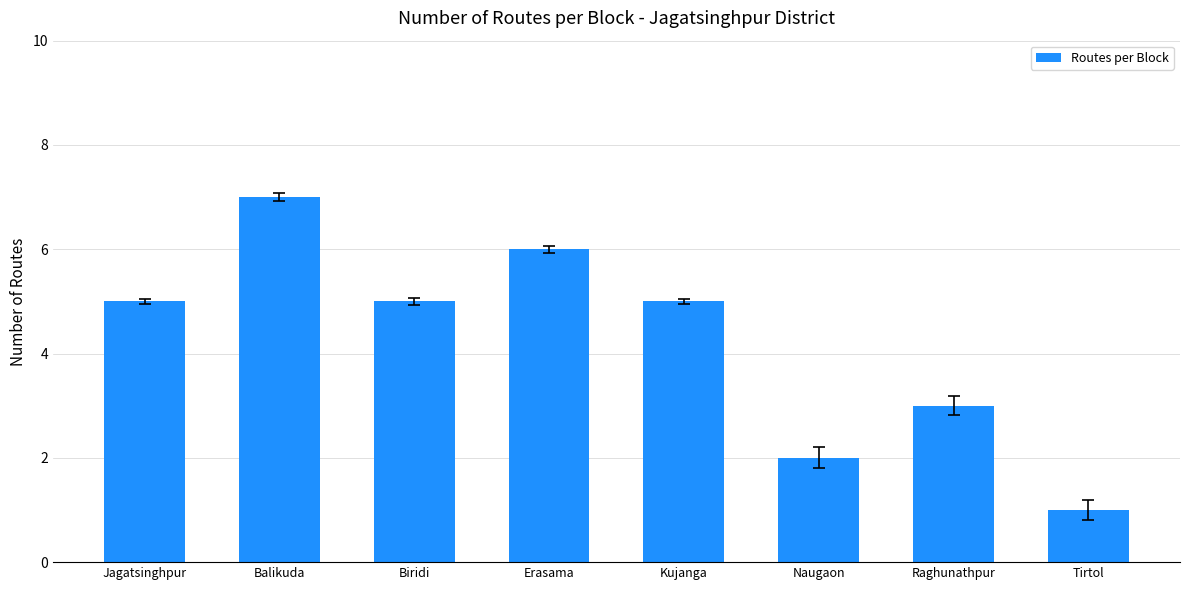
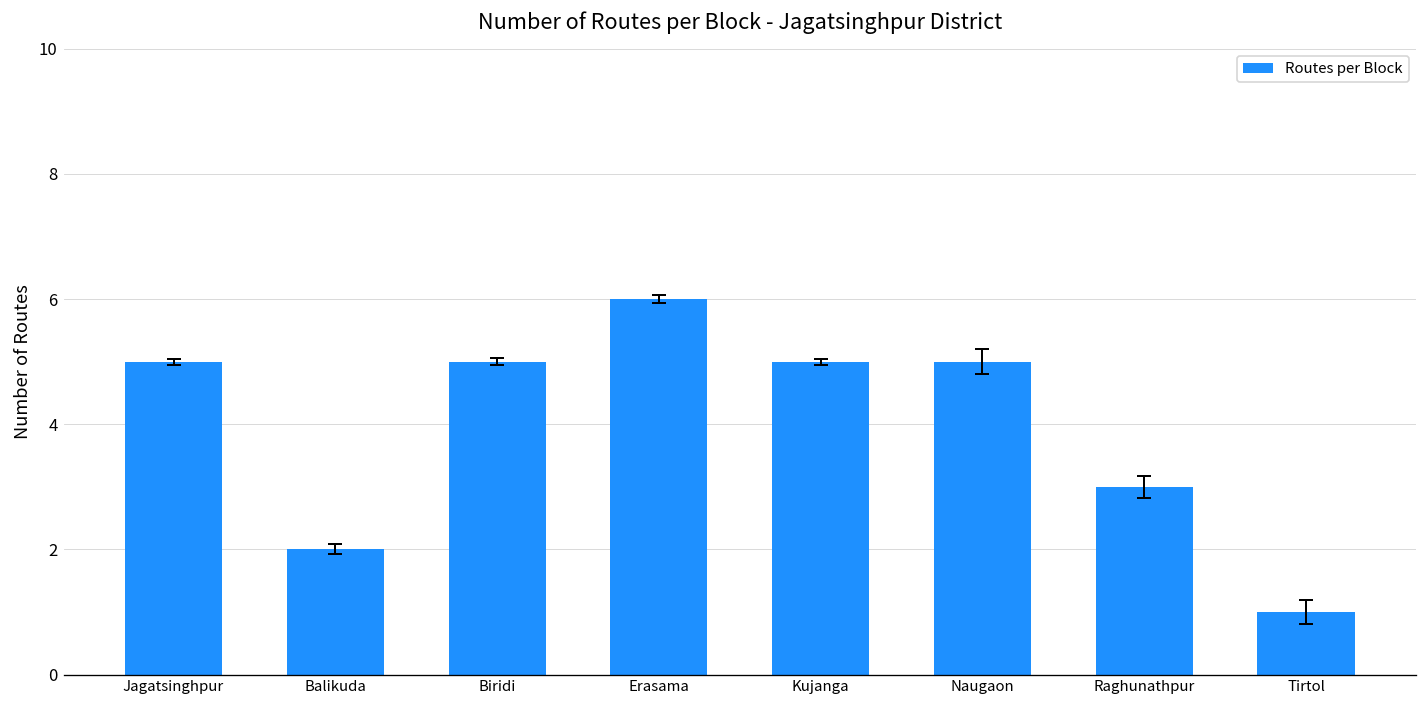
Routes per Block, Balikuda: 7 -> 2
Routes per Block, Naugaon: 2 -> 5
